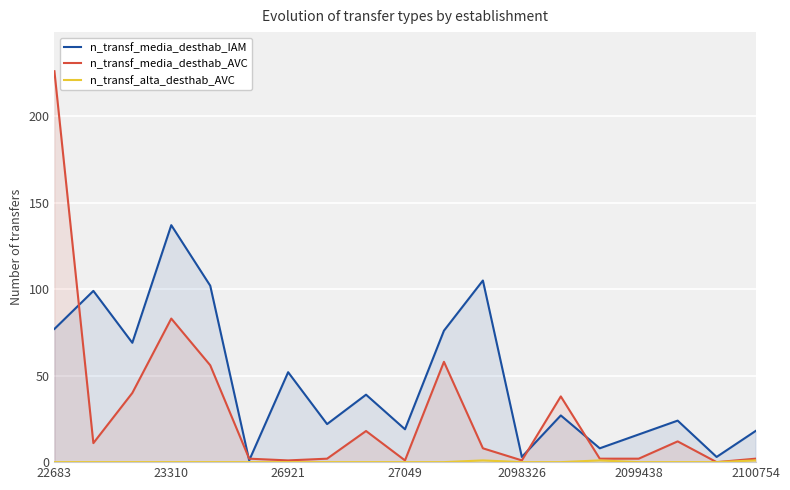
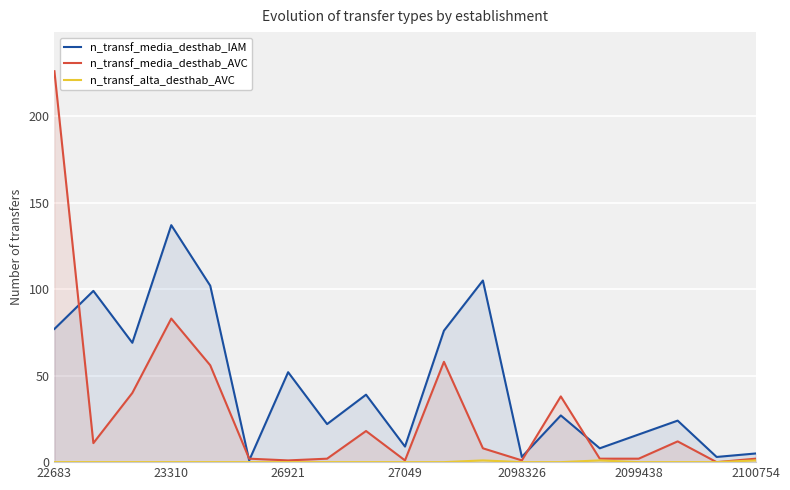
n_transf_media_desthab_IAM, 27049: 19 -> 9
n_transf_media_desthab_IAM, 2100754: 18 -> 5
